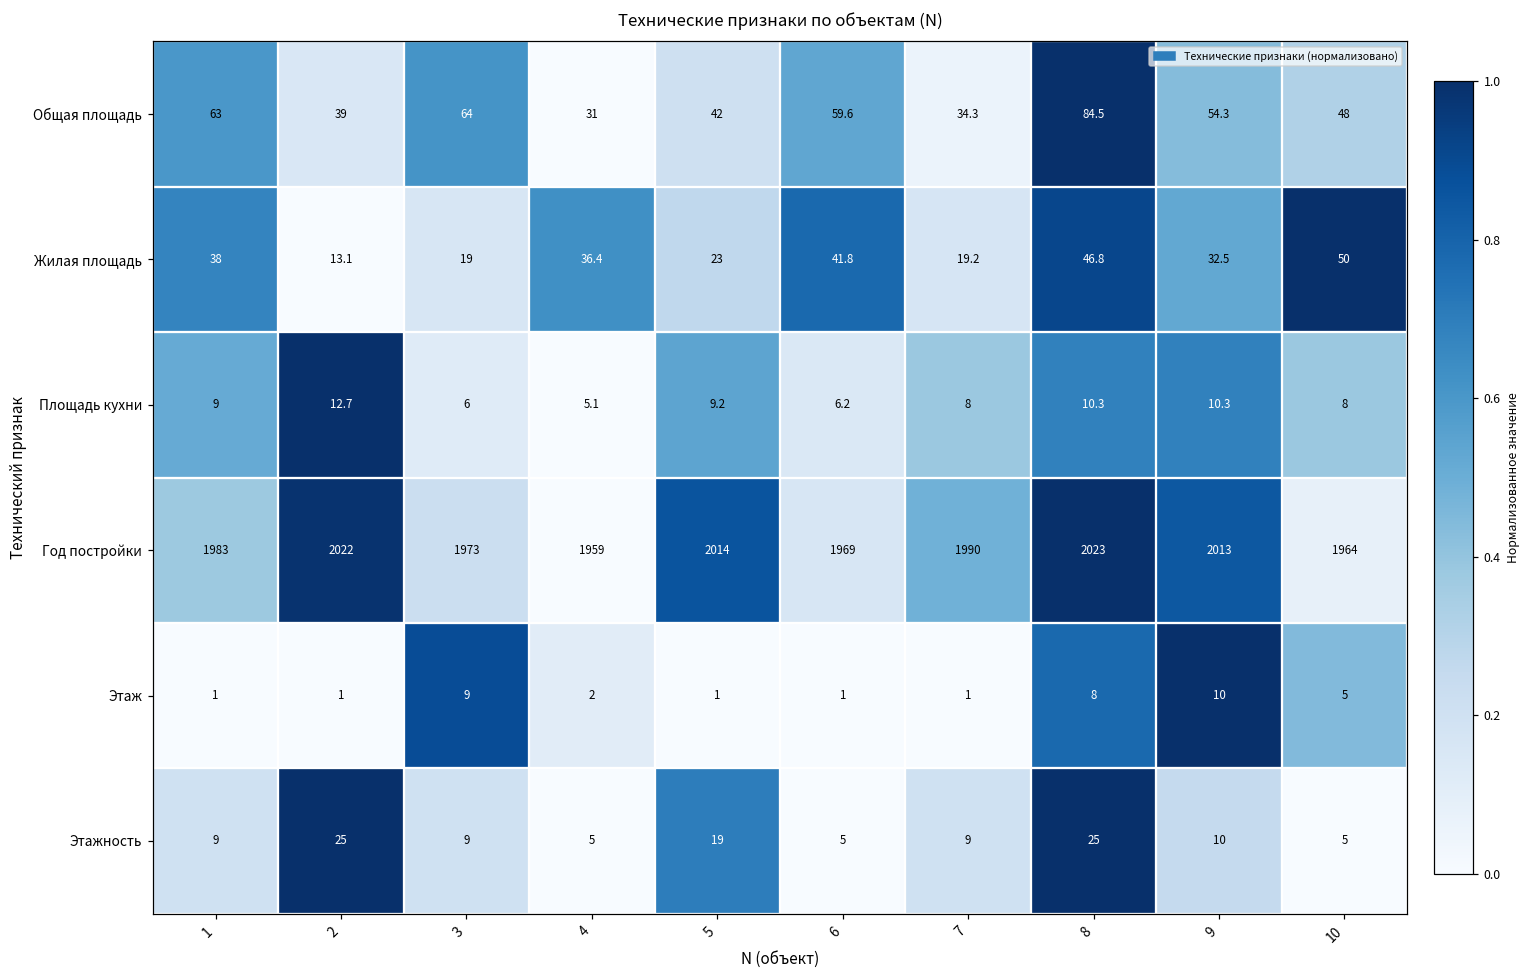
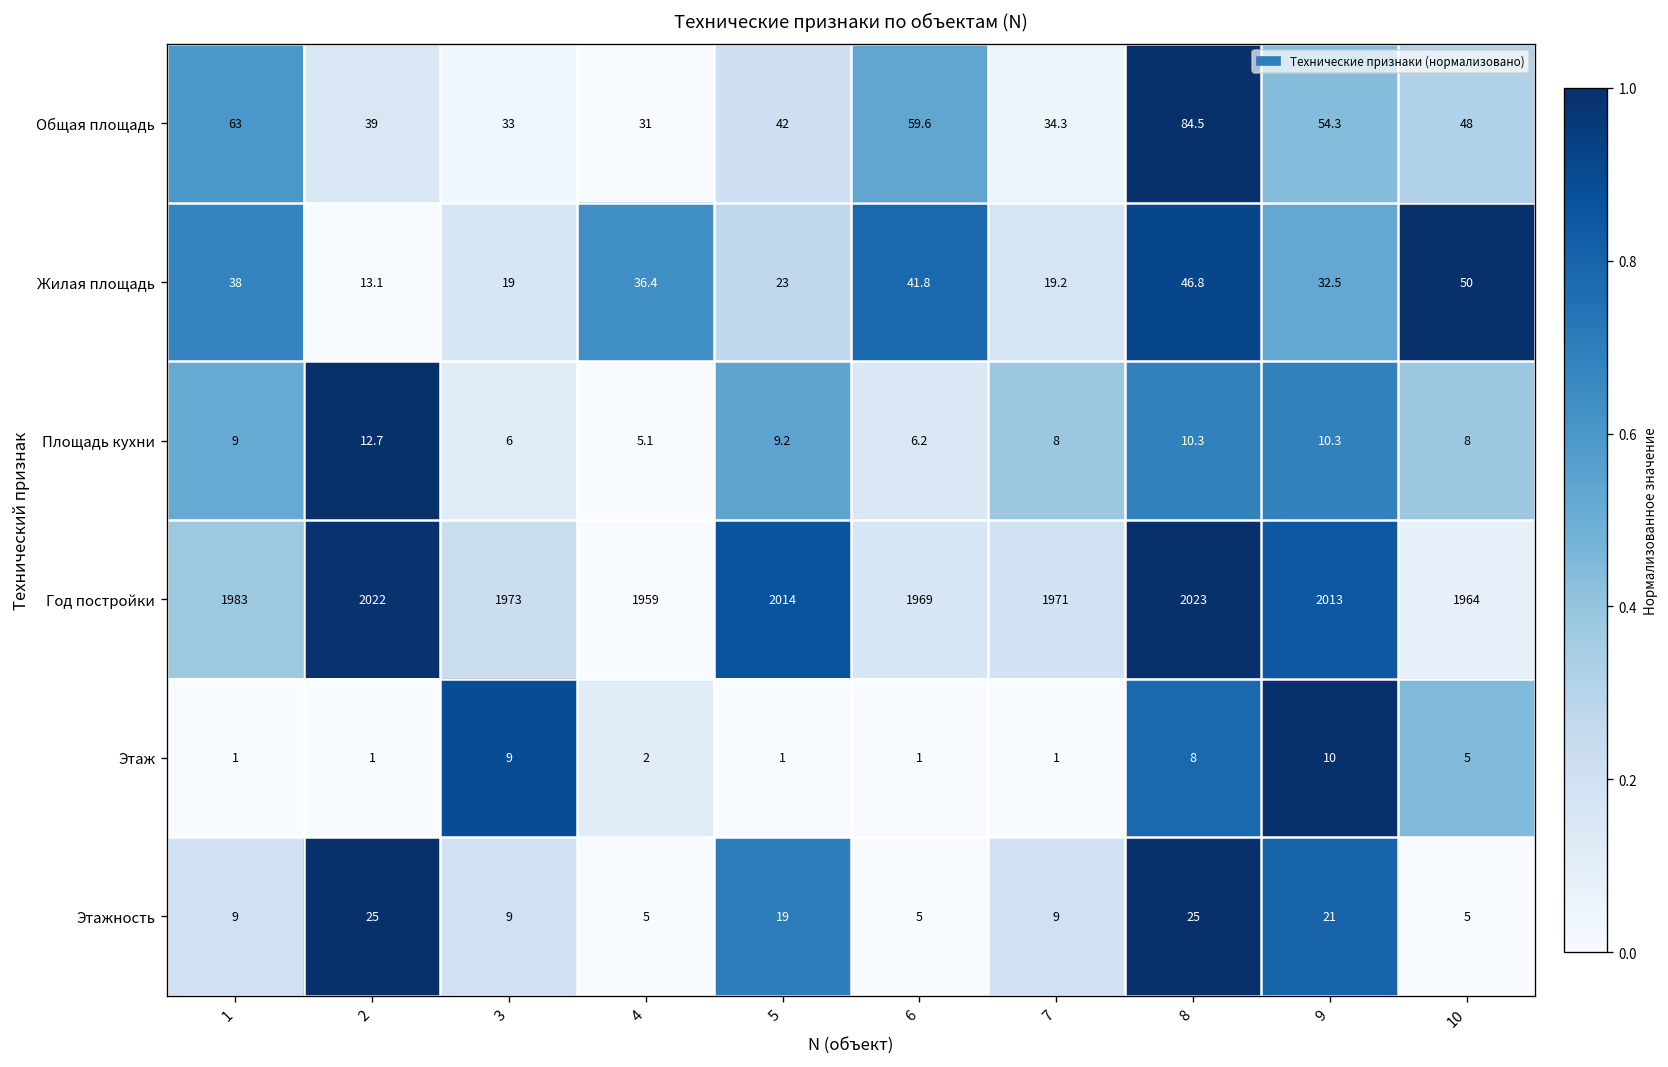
Общая площадь, 3: 64 -> 33
Год постройки, 7: 1990 -> 1971
Этажность, 9: 10 -> 21
